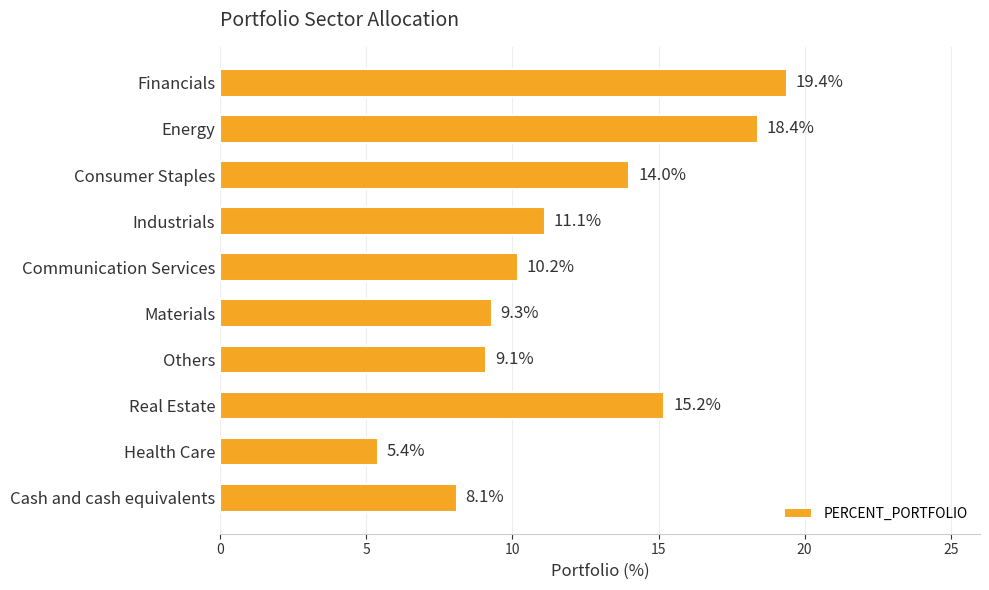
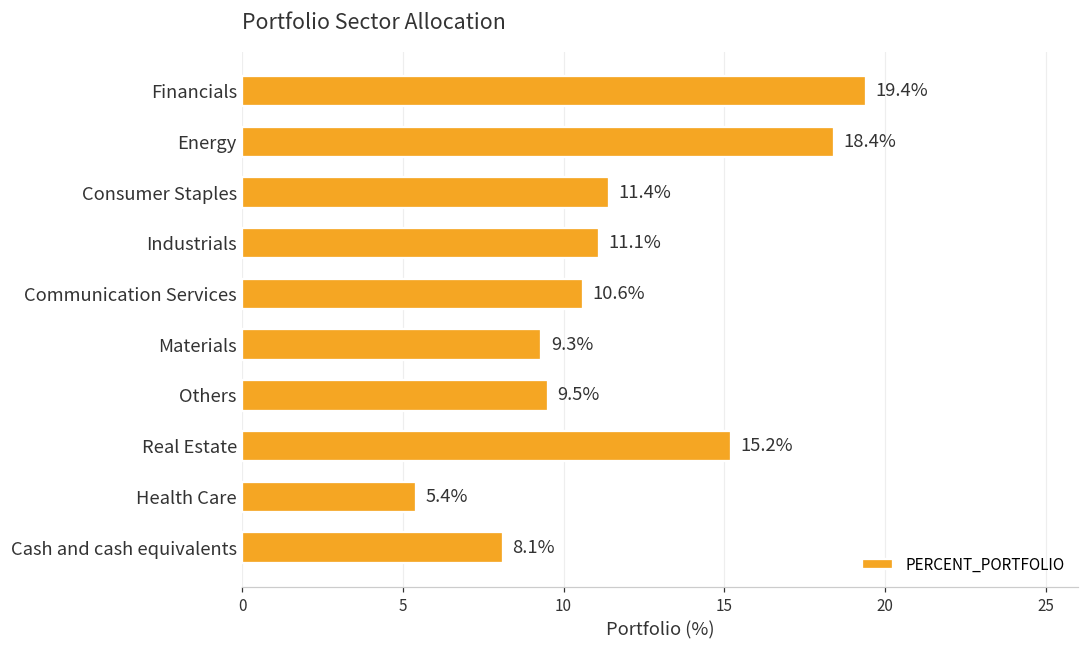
Consumer Staples: 14.0% -> 11.4%
Communication Services: 10.2% -> 10.6%
Others: 9.1% -> 9.5%
